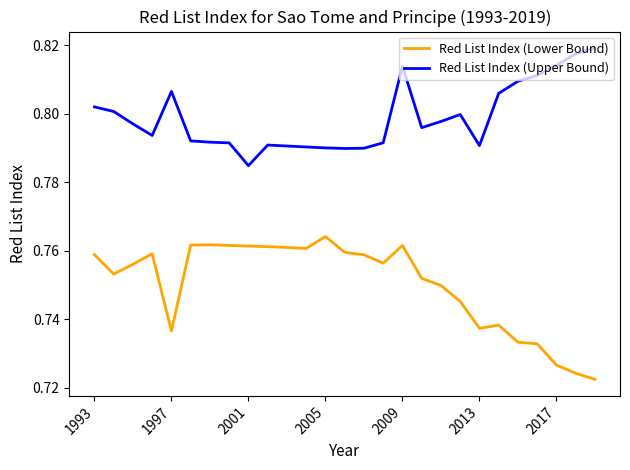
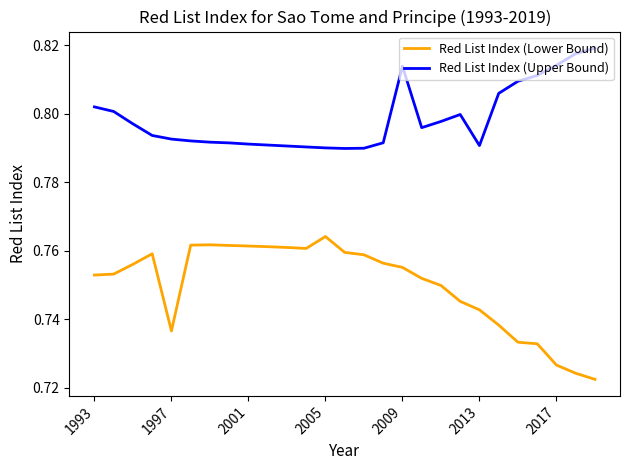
Red List Index (Lower Bound), 1993: 0.759 -> 0.753
Red List Index (Upper Bound), 1997: 0.806 -> 0.793
Red List Index (Upper Bound), 2001: 0.785 -> 0.791
Red List Index (Lower Bound), 2009: 0.762 -> 0.755
Red List Index (Lower Bound), 2013: 0.737 -> 0.743
